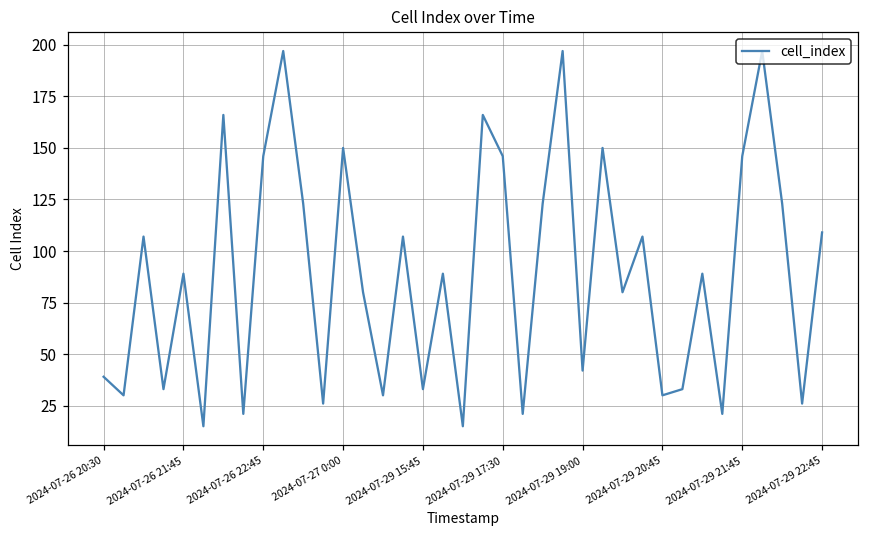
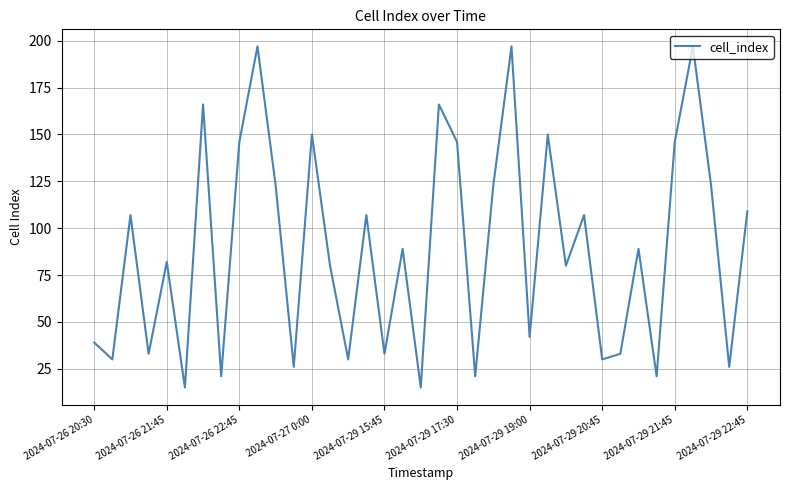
2024-07-26 21:45: 89 -> 82
